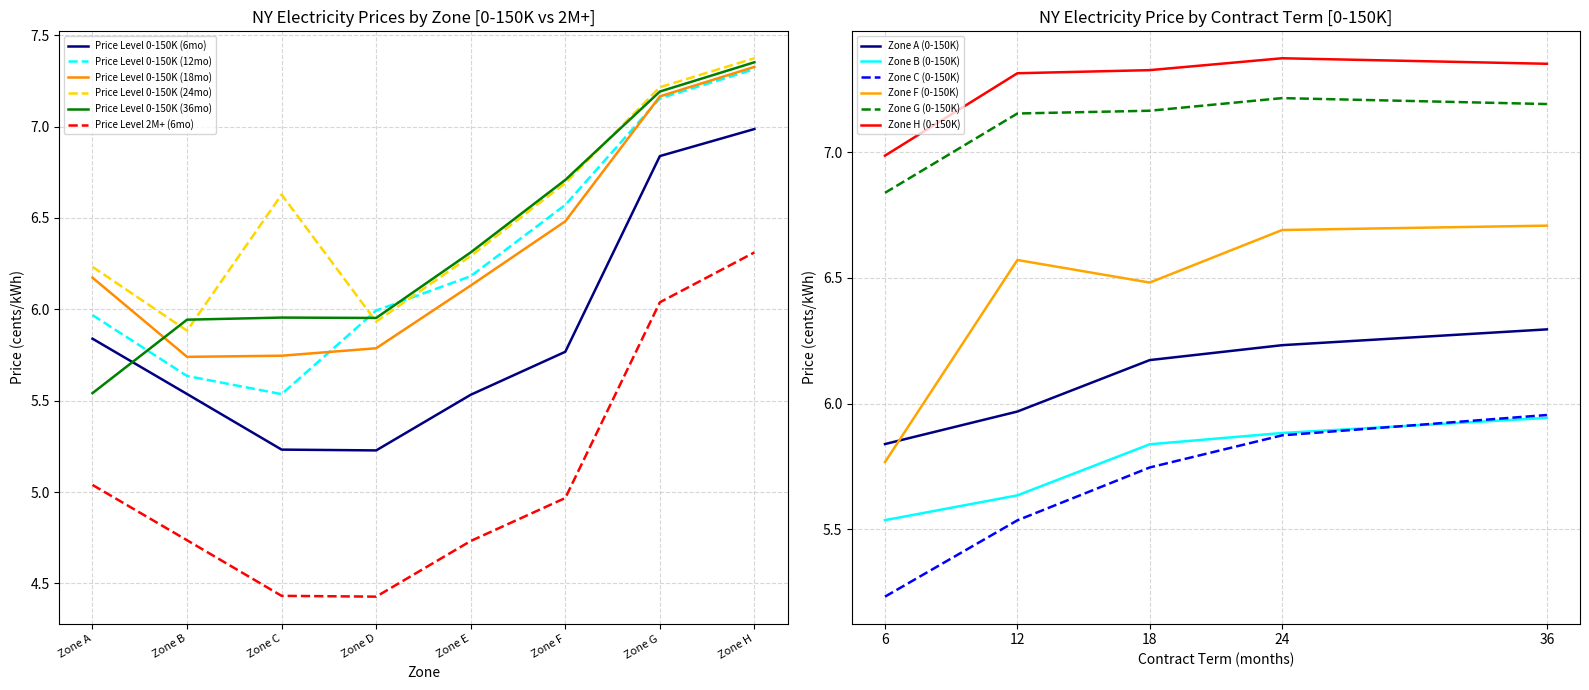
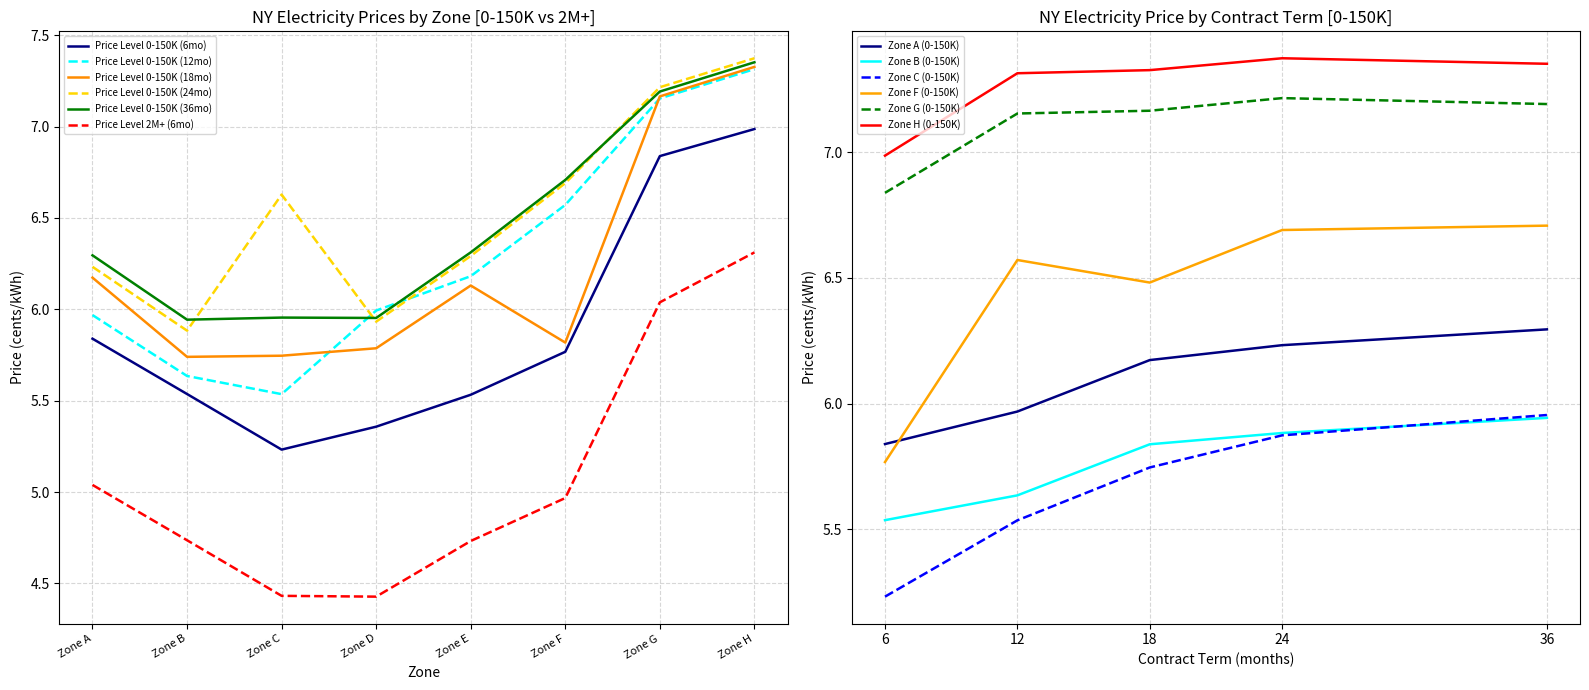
NY Electricity Prices by Zone [0-150K vs 2M+], Price Level 0-150K (36mo), Zone A: 5.54 -> 6.30
NY Electricity Prices by Zone [0-150K vs 2M+], Price Level 0-150K (6mo), Zone D: 5.23 -> 5.36
NY Electricity Prices by Zone [0-150K vs 2M+], Price Level 0-150K (18mo), Zone F: 6.48 -> 5.82
